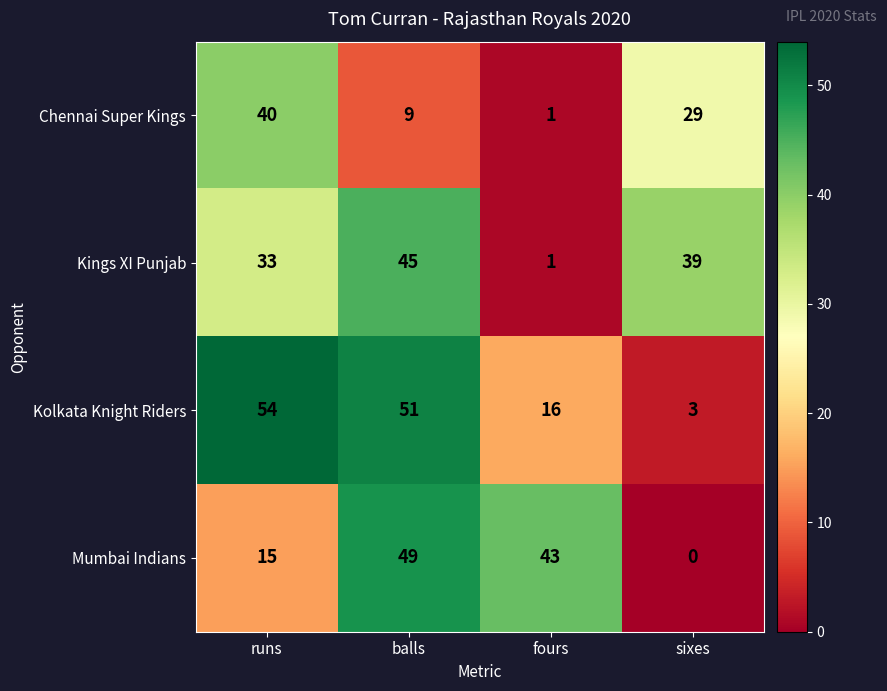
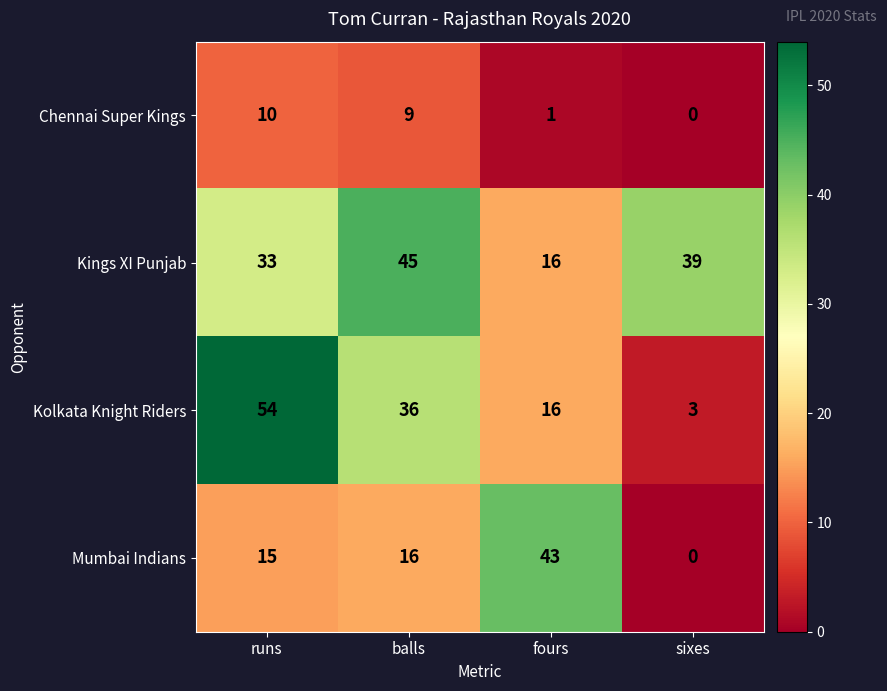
Chennai Super Kings, runs: 40 -> 10
Chennai Super Kings, sixes: 29 -> 0
Kings XI Punjab, fours: 1 -> 16
Kolkata Knight Riders, balls: 51 -> 36
Mumbai Indians, balls: 49 -> 16
